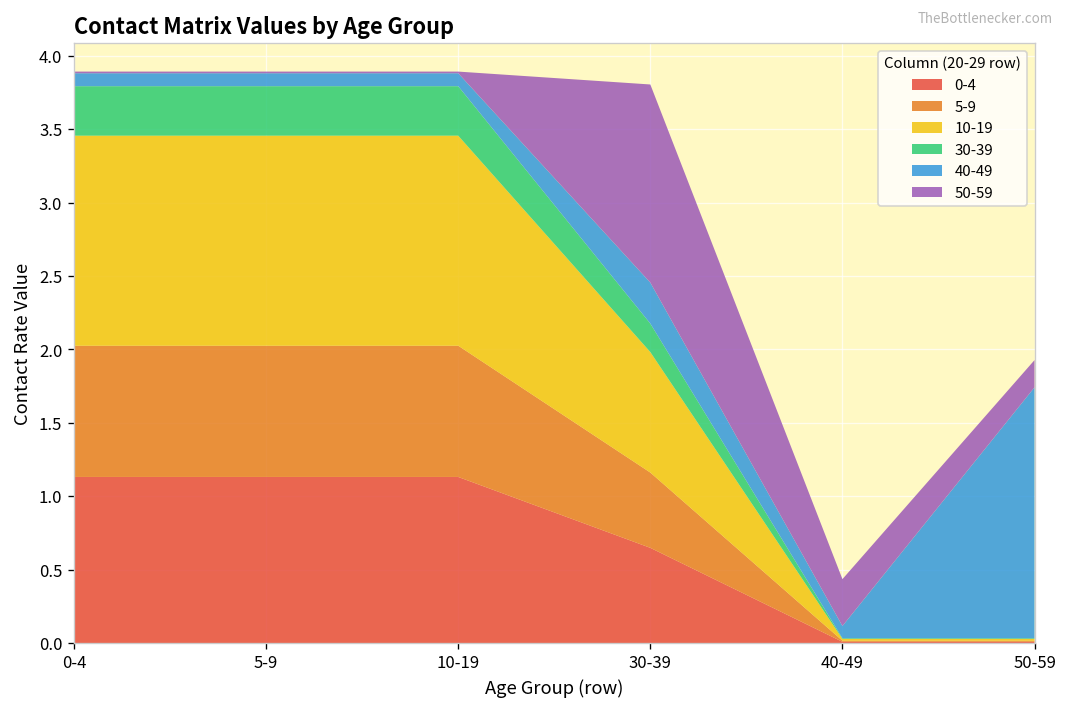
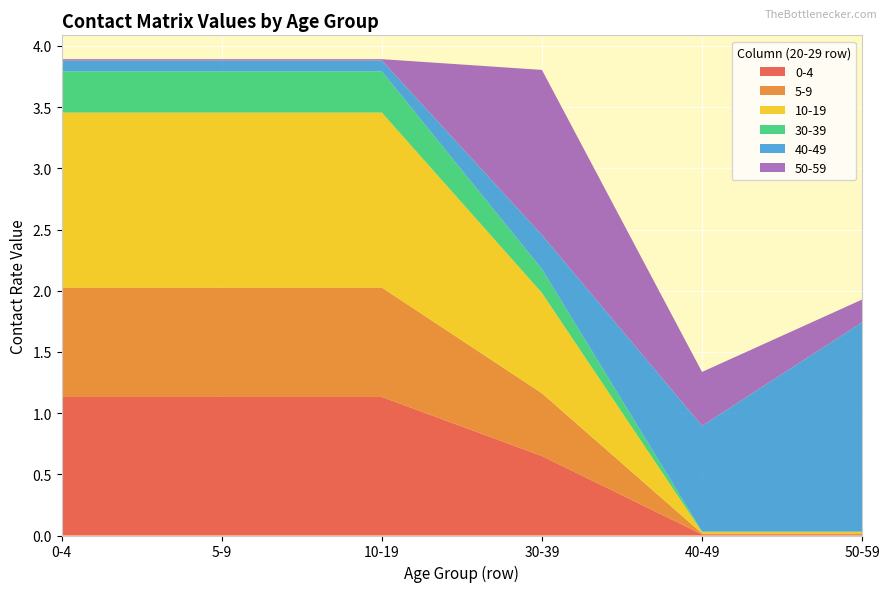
40-49, 40-49: 0.08 -> 0.86
50-59, 40-49: 0.32 -> 0.44
